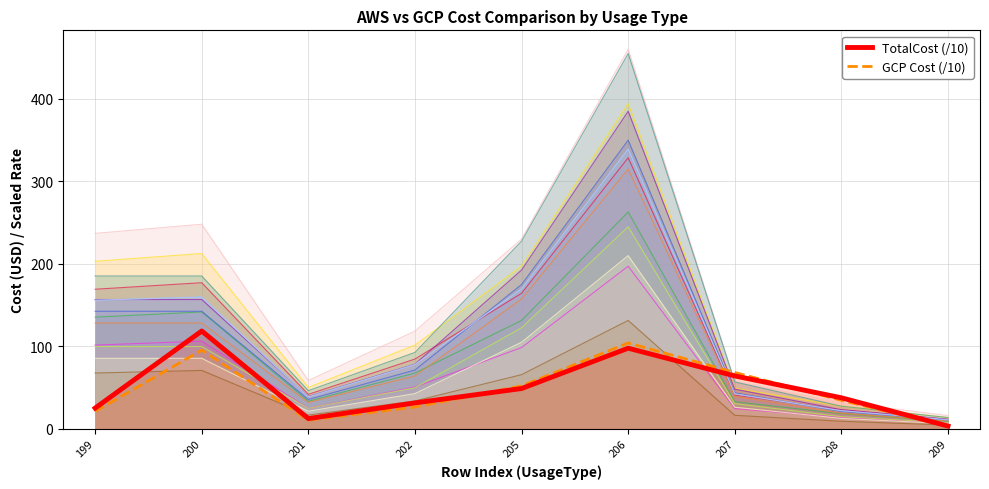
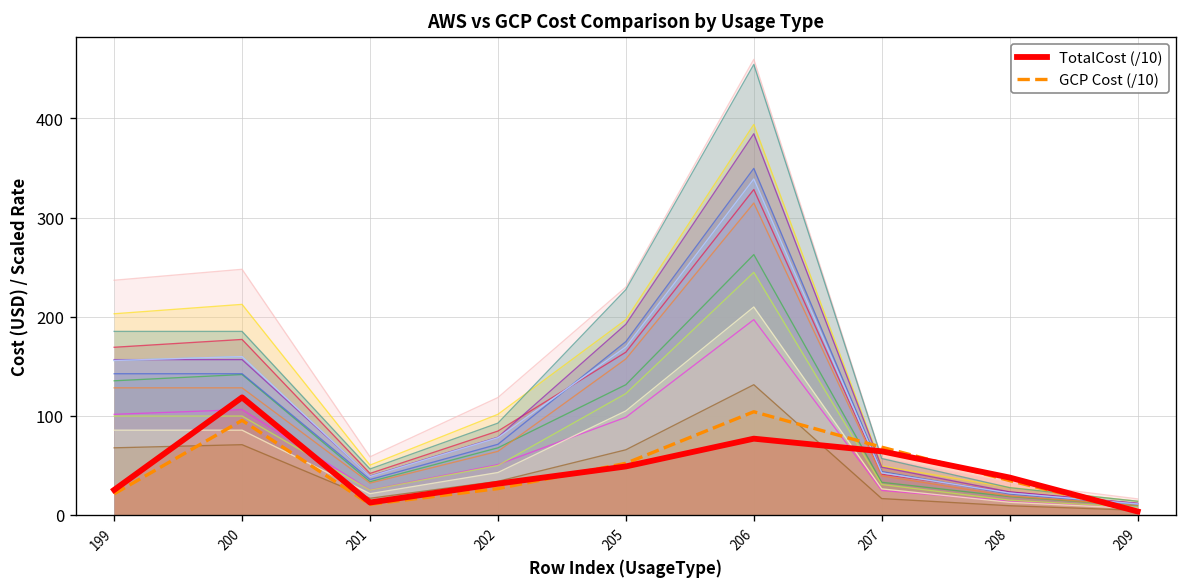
TotalCost (/10), 206: 100 -> 80
